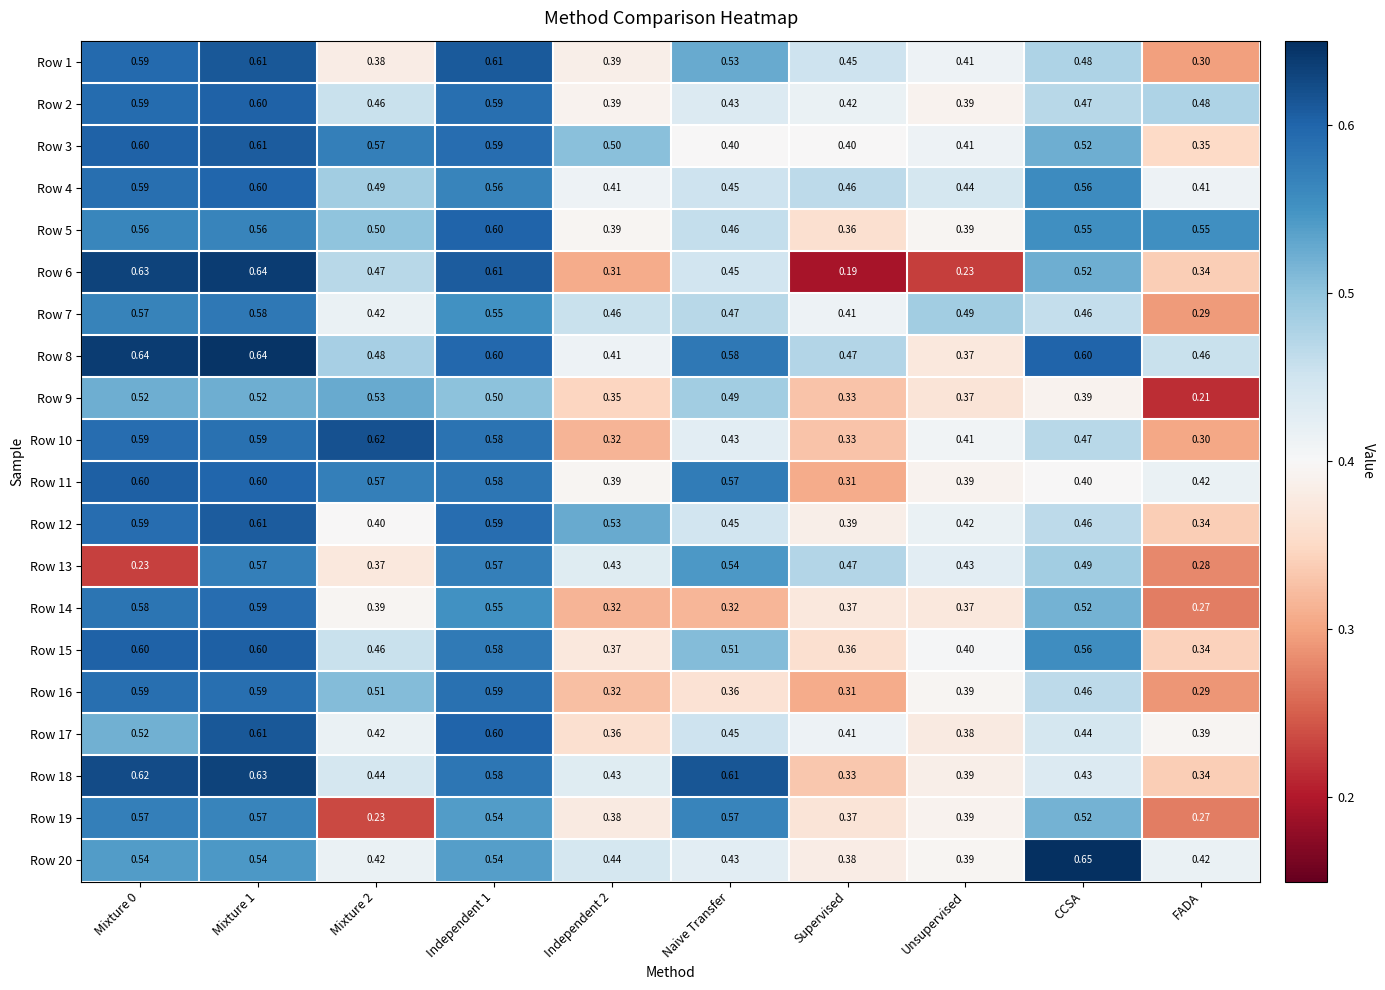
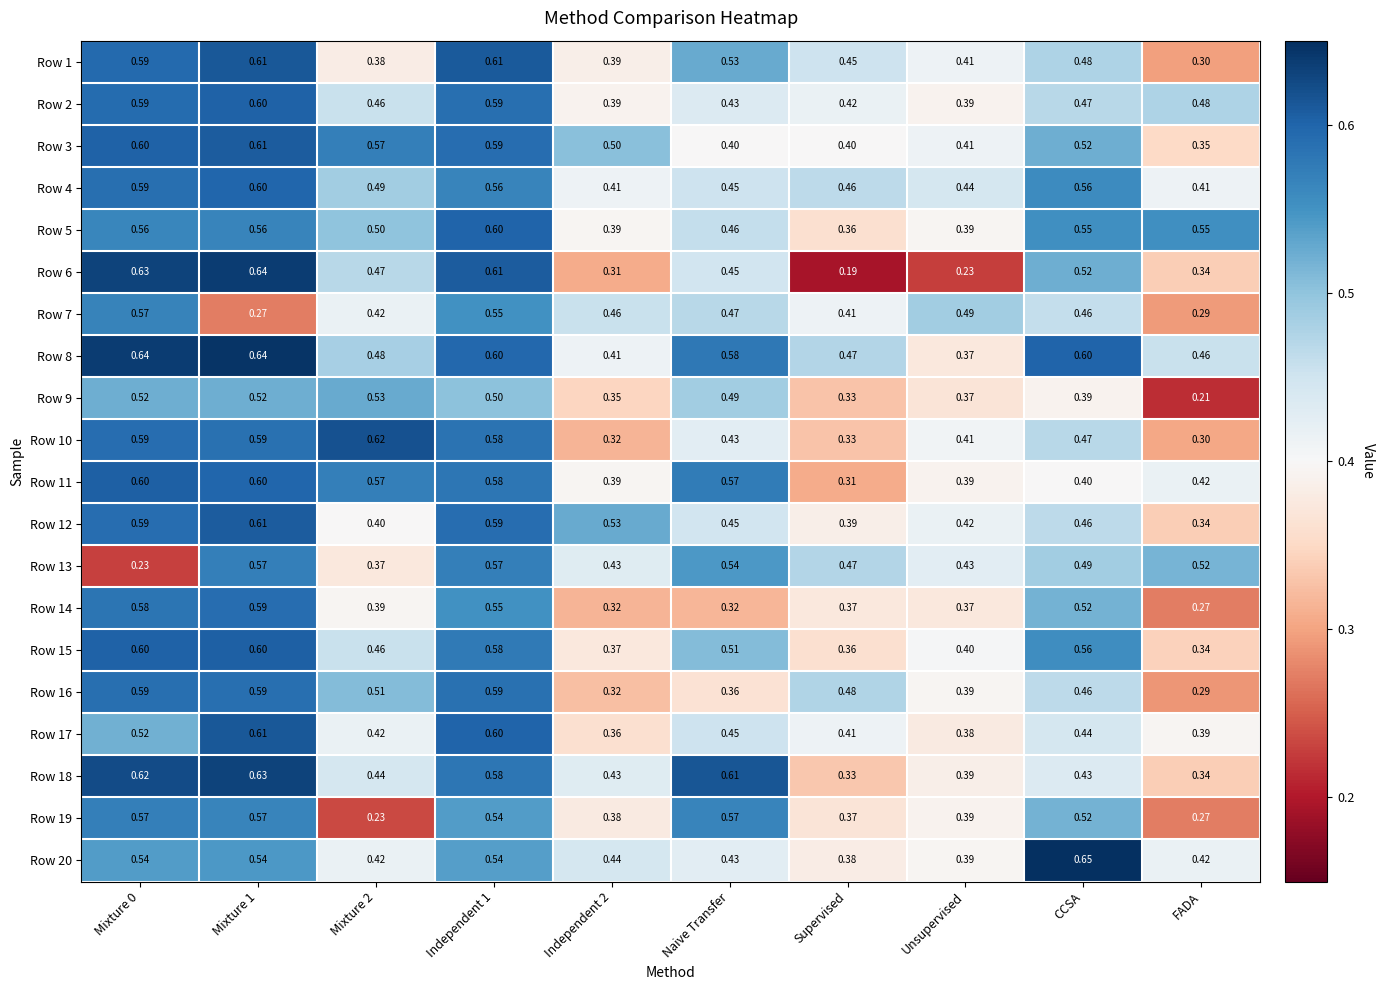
Row 7, Mixture 1: 0.58 -> 0.27
Row 13, FADA: 0.28 -> 0.52
Row 16, Supervised: 0.31 -> 0.48
